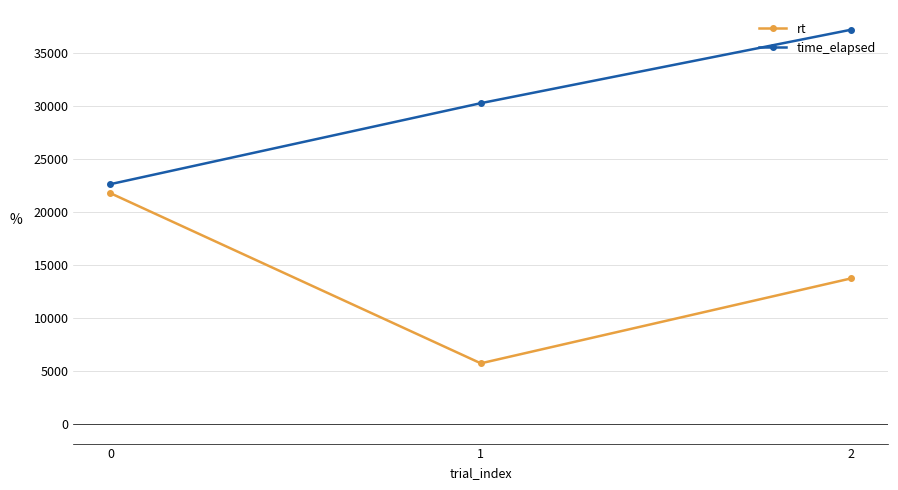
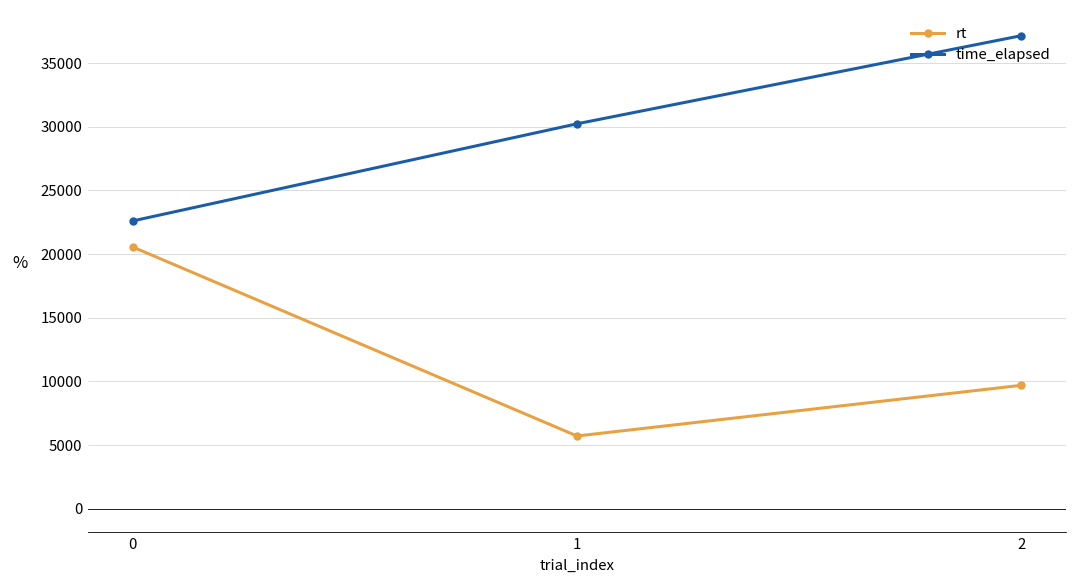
rt, 0: 21700 -> 20600
rt, 2: 13700 -> 9700
